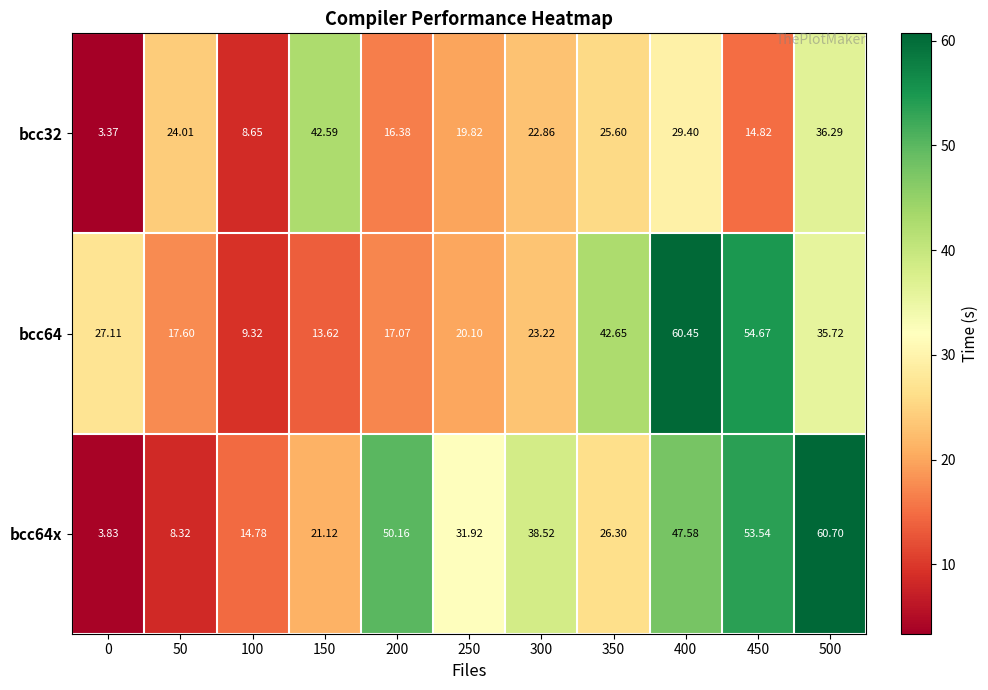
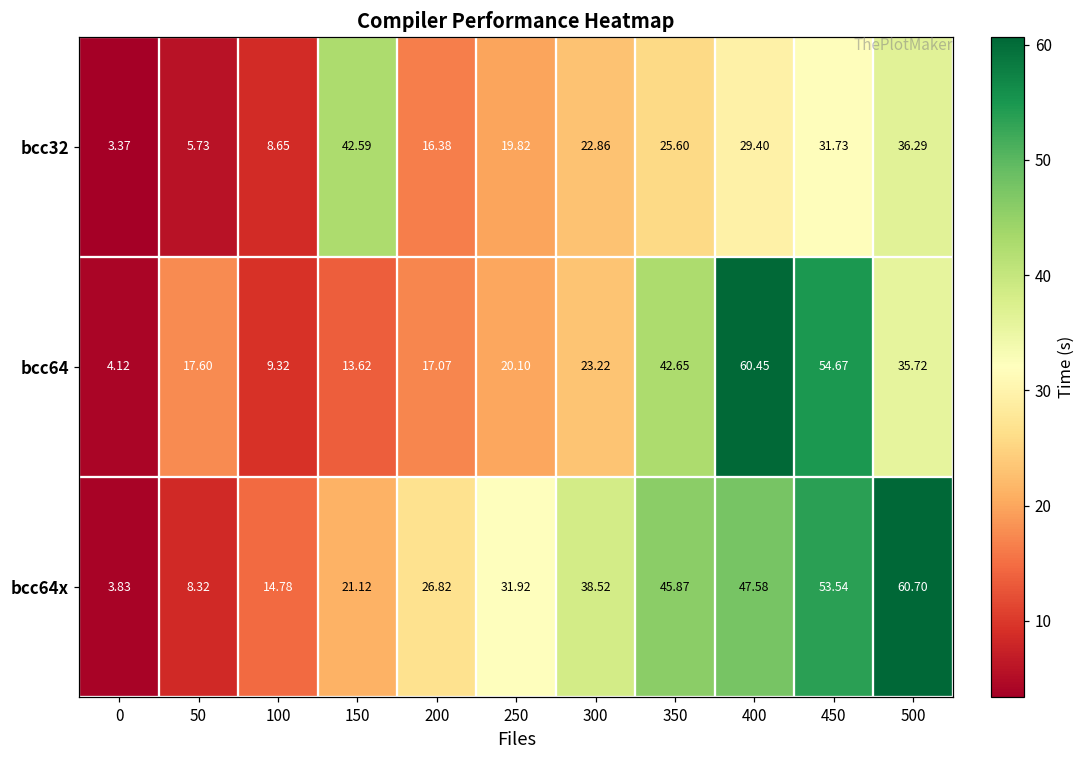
bcc32, 50: 24.01 -> 5.73
bcc32, 450: 14.82 -> 31.73
bcc64, 0: 27.11 -> 4.12
bcc64x, 200: 50.16 -> 26.82
bcc64x, 350: 26.30 -> 45.87
